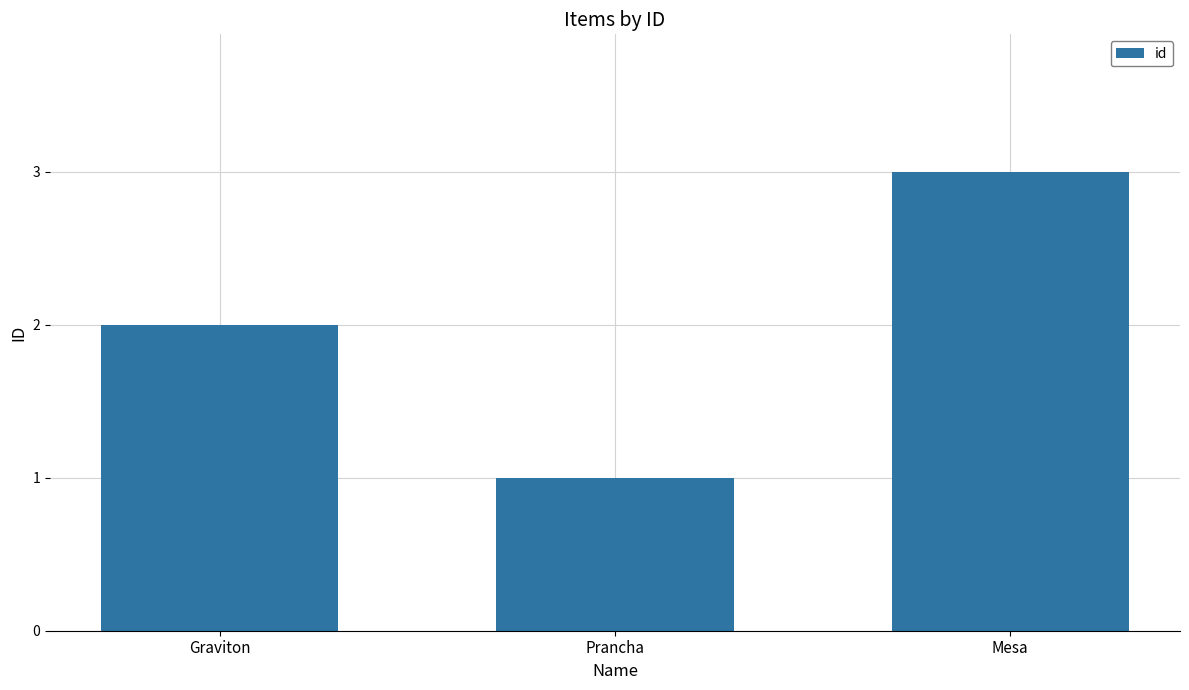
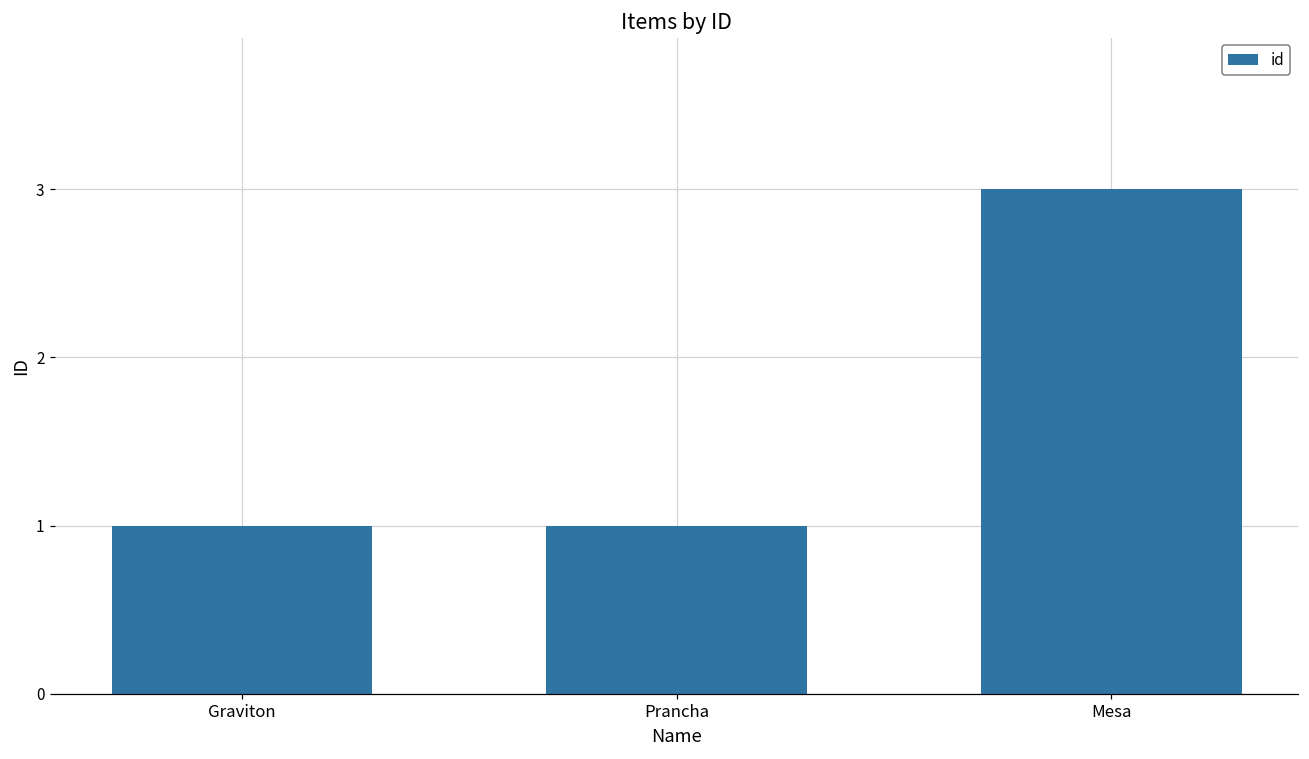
Graviton: 2 -> 1
